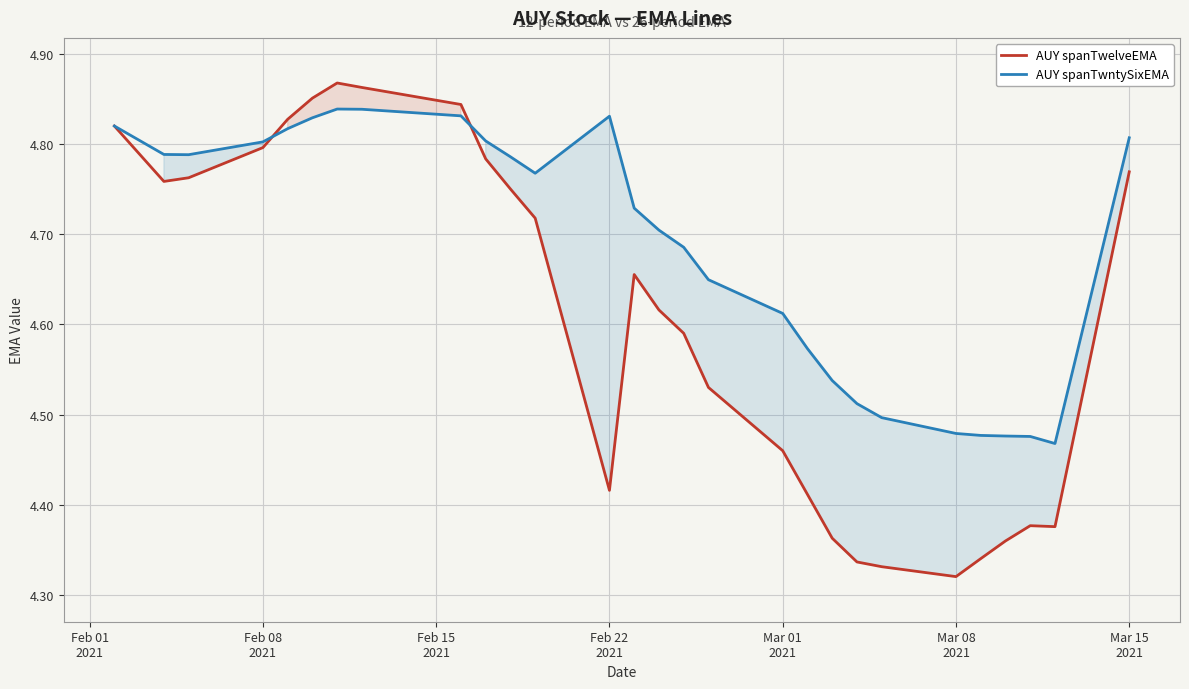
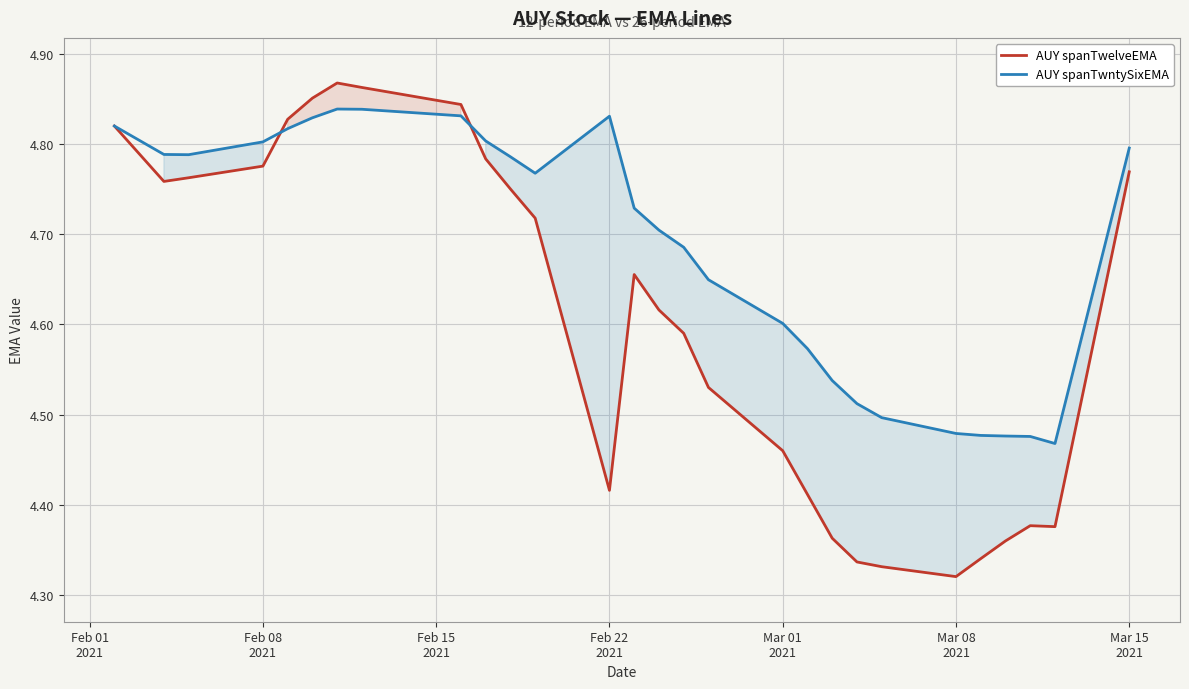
AUY spanTwelveEMA, Feb 08 2021: 4.80 -> 4.78
AUY spanTwntySixEMA, Mar 01 2021: 4.61 -> 4.60
AUY spanTwntySixEMA, Mar 15 2021: 4.81 -> 4.80
